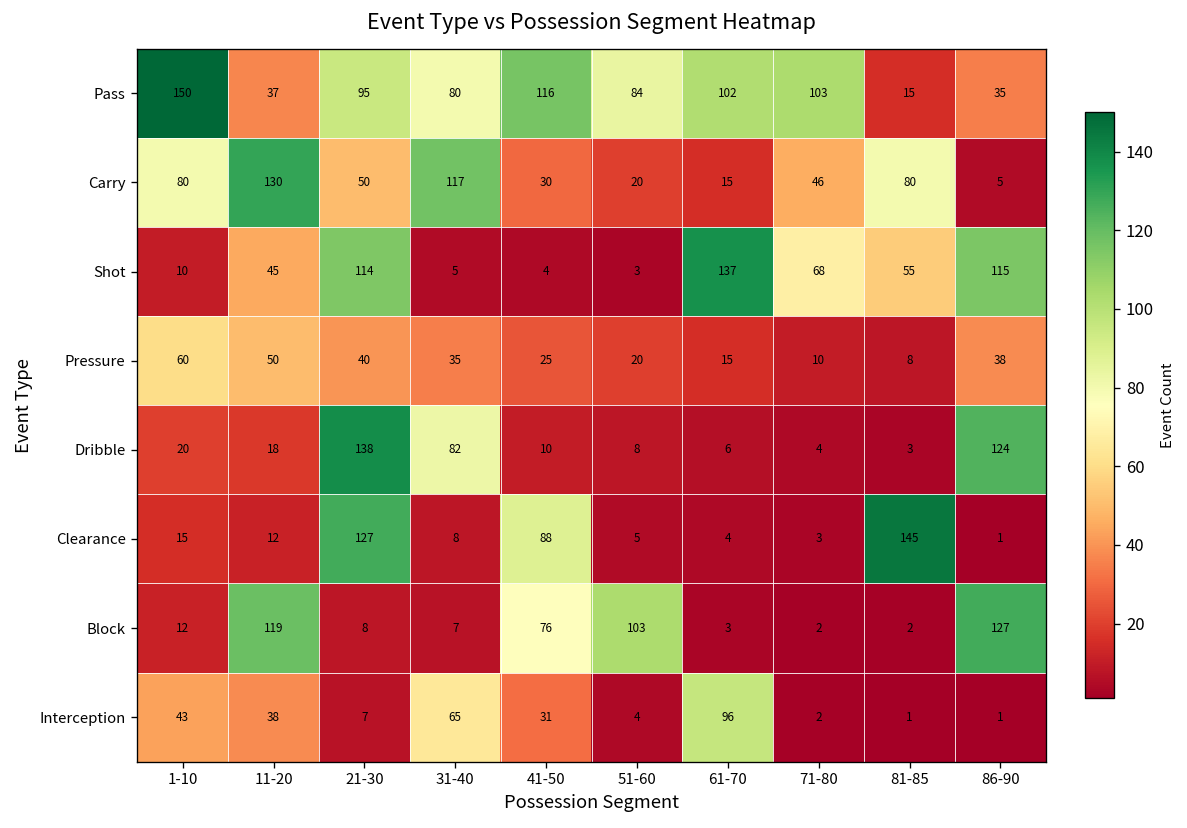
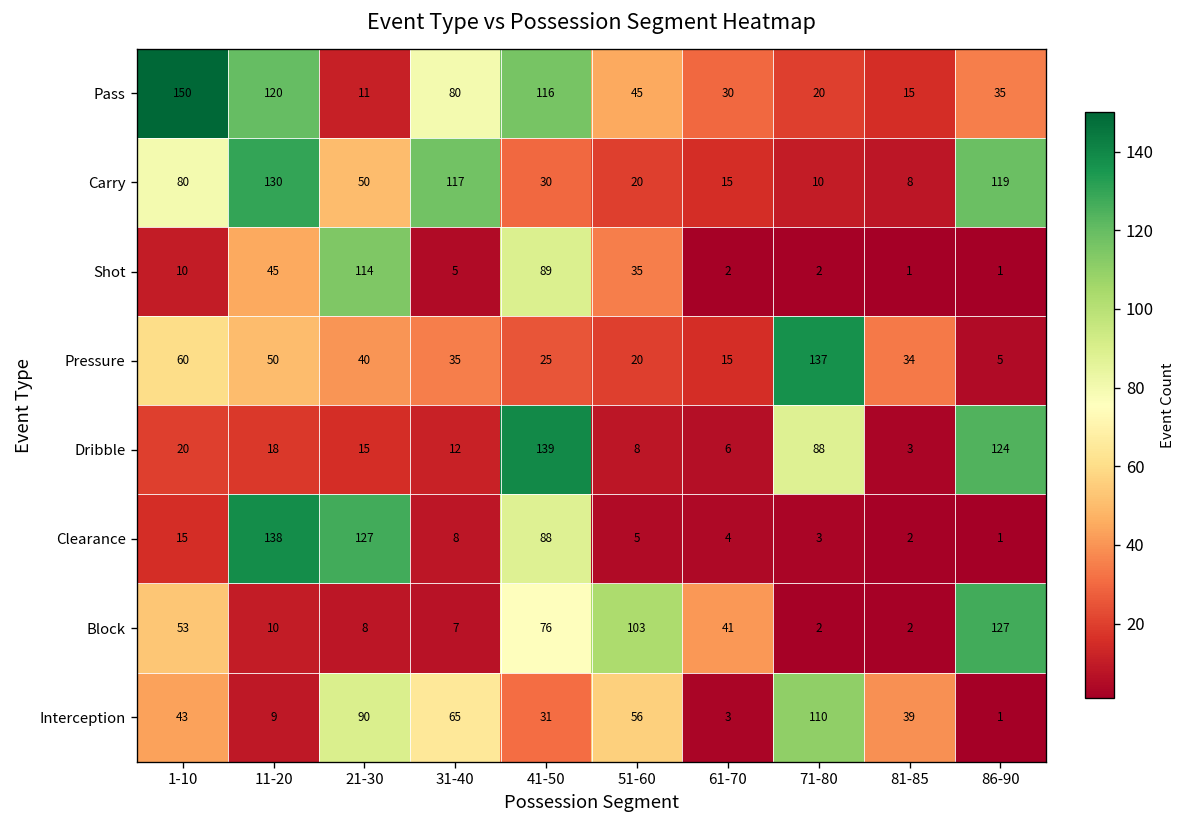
Pass, 11-20: 37 -> 120
Pass, 21-30: 95 -> 11
Pass, 51-60: 84 -> 45
Pass, 61-70: 102 -> 30
Pass, 71-80: 103 -> 20
Carry, 71-80: 46 -> 10
Carry, 81-85: 80 -> 8
Carry, 86-90: 5 -> 119
Shot, 41-50: 4 -> 89
Shot, 51-60: 3 -> 35
Shot, 61-70: 137 -> 2
Shot, 71-80: 68 -> 2
Shot, 81-85: 55 -> 1
Shot, 86-90: 115 -> 1
Pressure, 71-80: 10 -> 137
Pressure, 81-85: 8 -> 34
Pressure, 86-90: 38 -> 5
Dribble, 21-30: 138 -> 15
Dribble, 31-40: 82 -> 12
Dribble, 41-50: 10 -> 139
Dribble, 71-80: 4 -> 88
Clearance, 11-20: 12 -> 138
Clearance, 81-85: 145 -> 2
Block, 1-10: 12 -> 53
Block, 11-20: 119 -> 10
Block, 61-70: 3 -> 41
Interception, 11-20: 38 -> 9
Interception, 21-30: 7 -> 90
Interception, 51-60: 4 -> 56
Interception, 61-70: 96 -> 3
Interception, 71-80: 2 -> 110
Interception, 81-85: 1 -> 39
